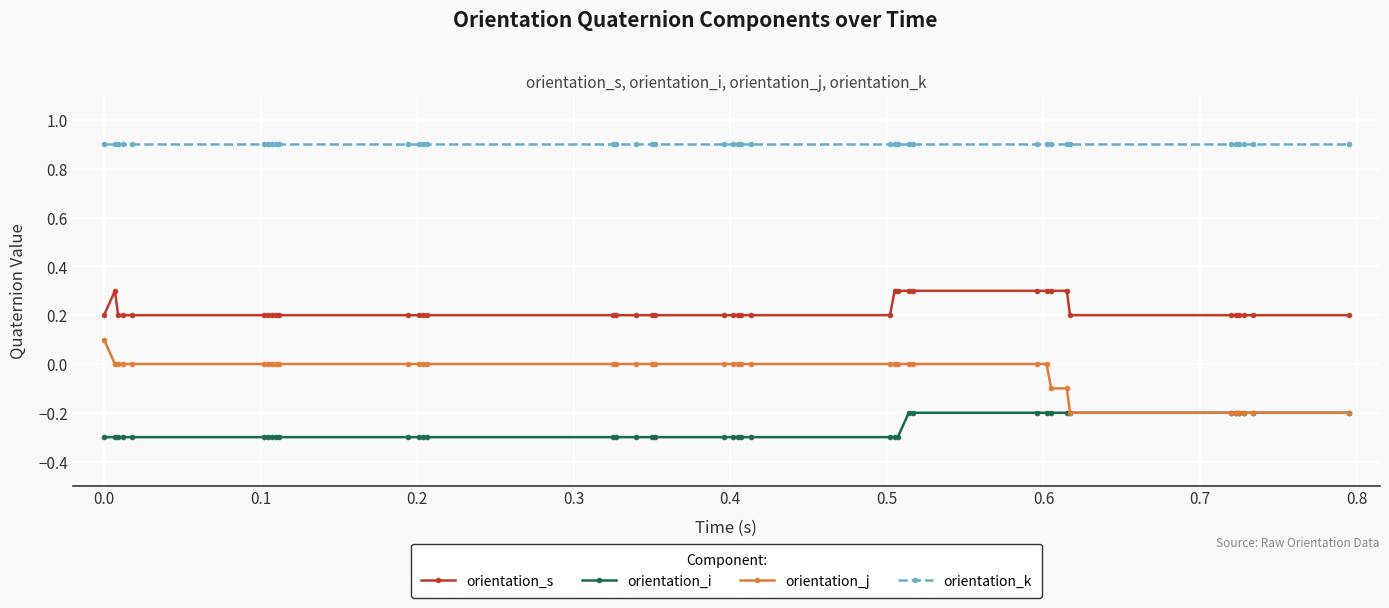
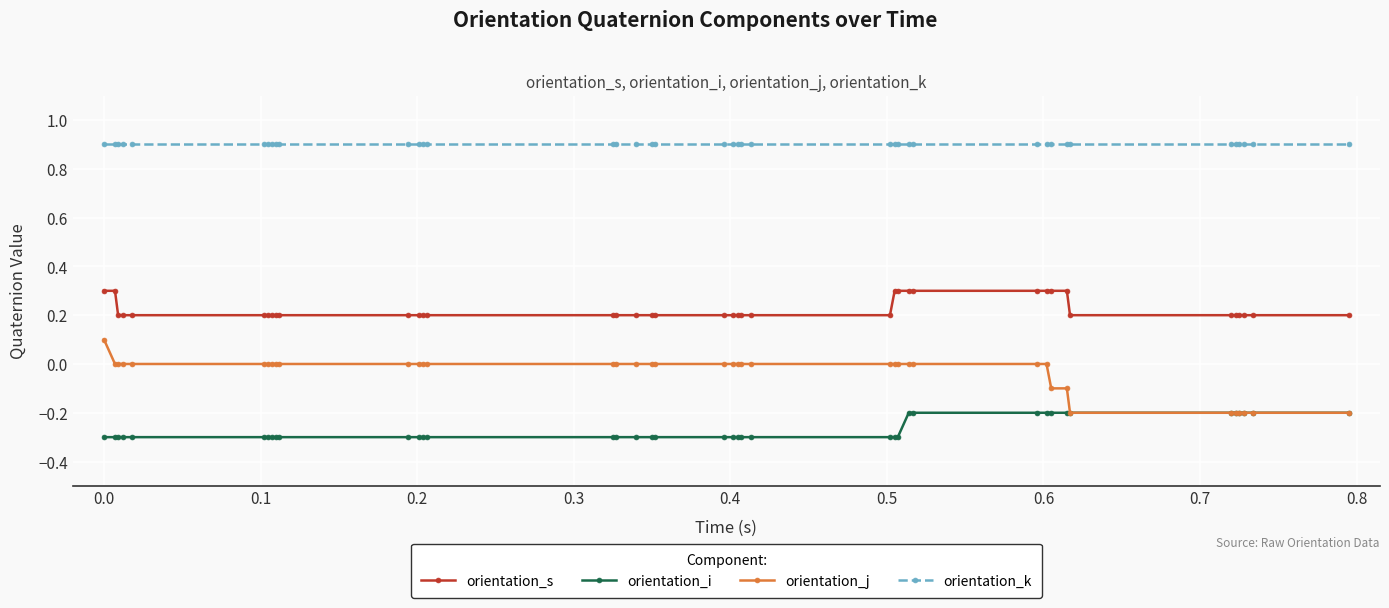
orientation_s, 0.0: 0.2 -> 0.3
